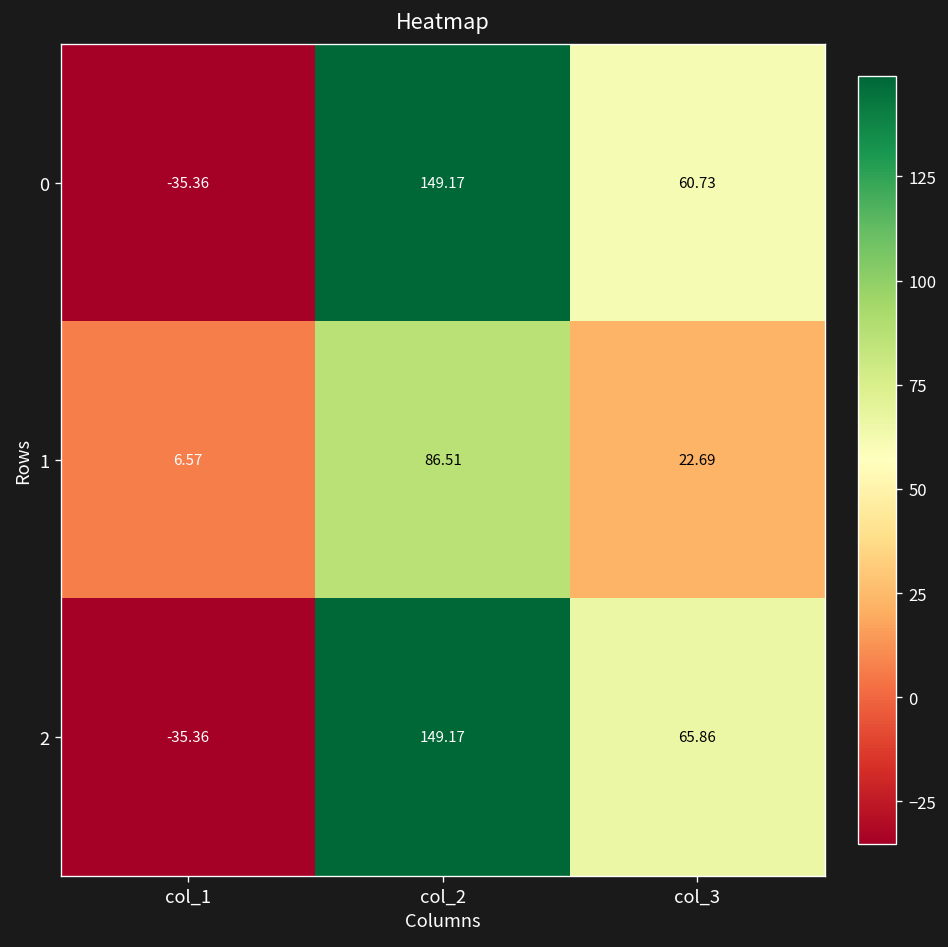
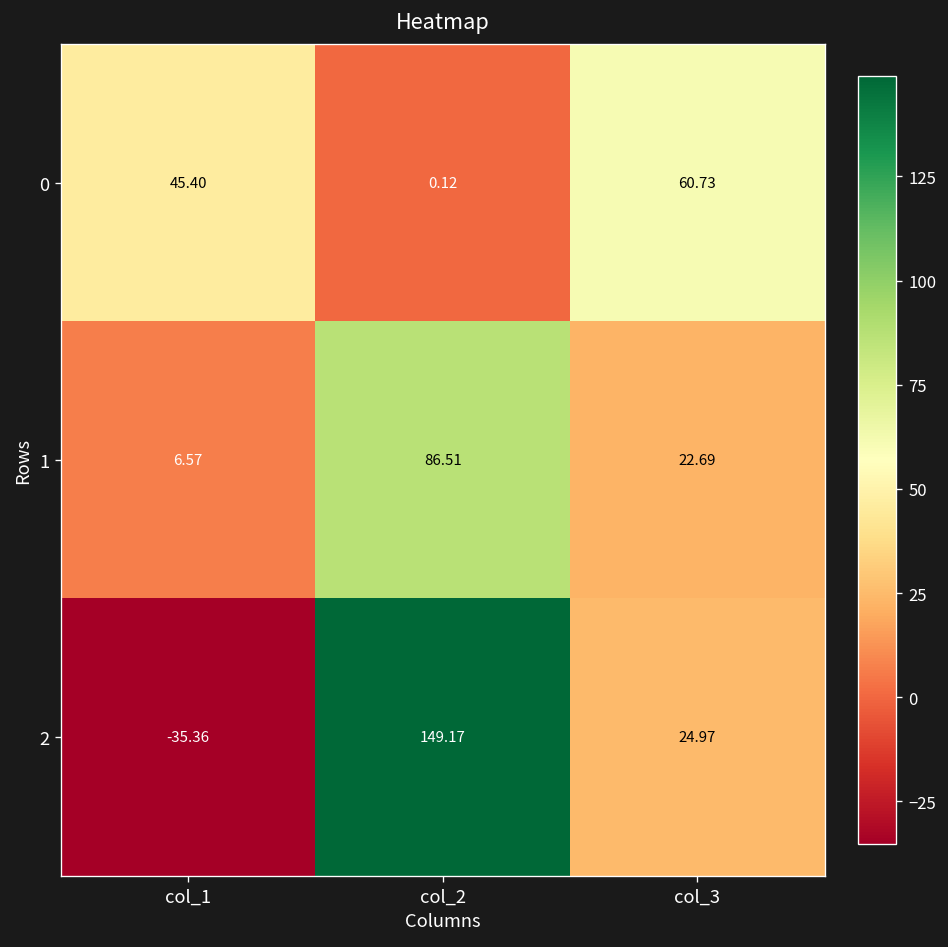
0, col_1: -35.36 -> 45.40
0, col_2: 149.17 -> 0.12
2, col_3: 65.86 -> 24.97
